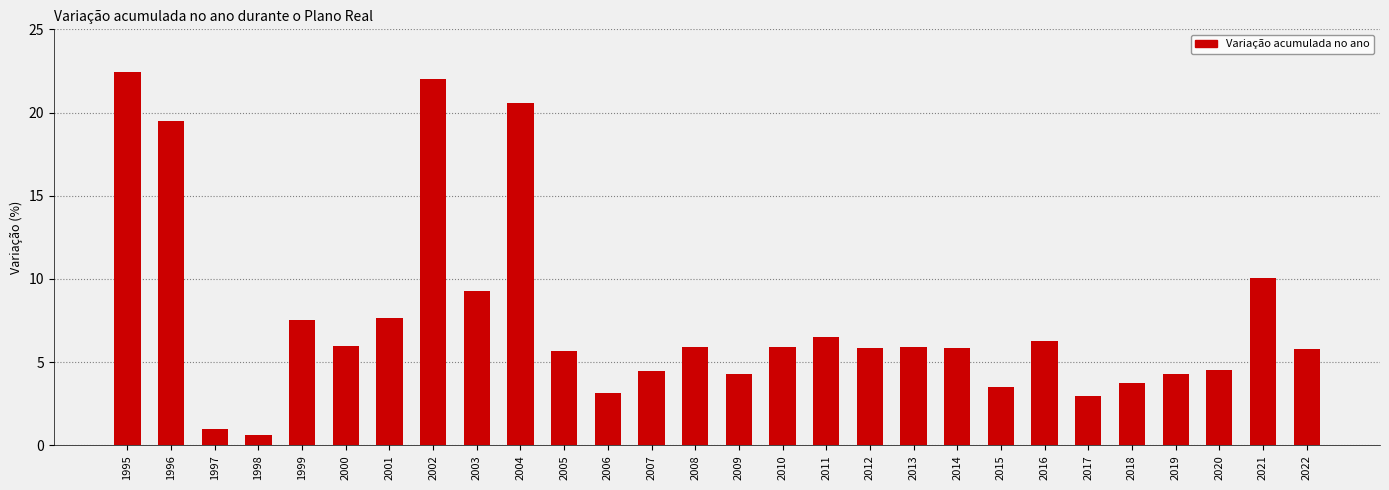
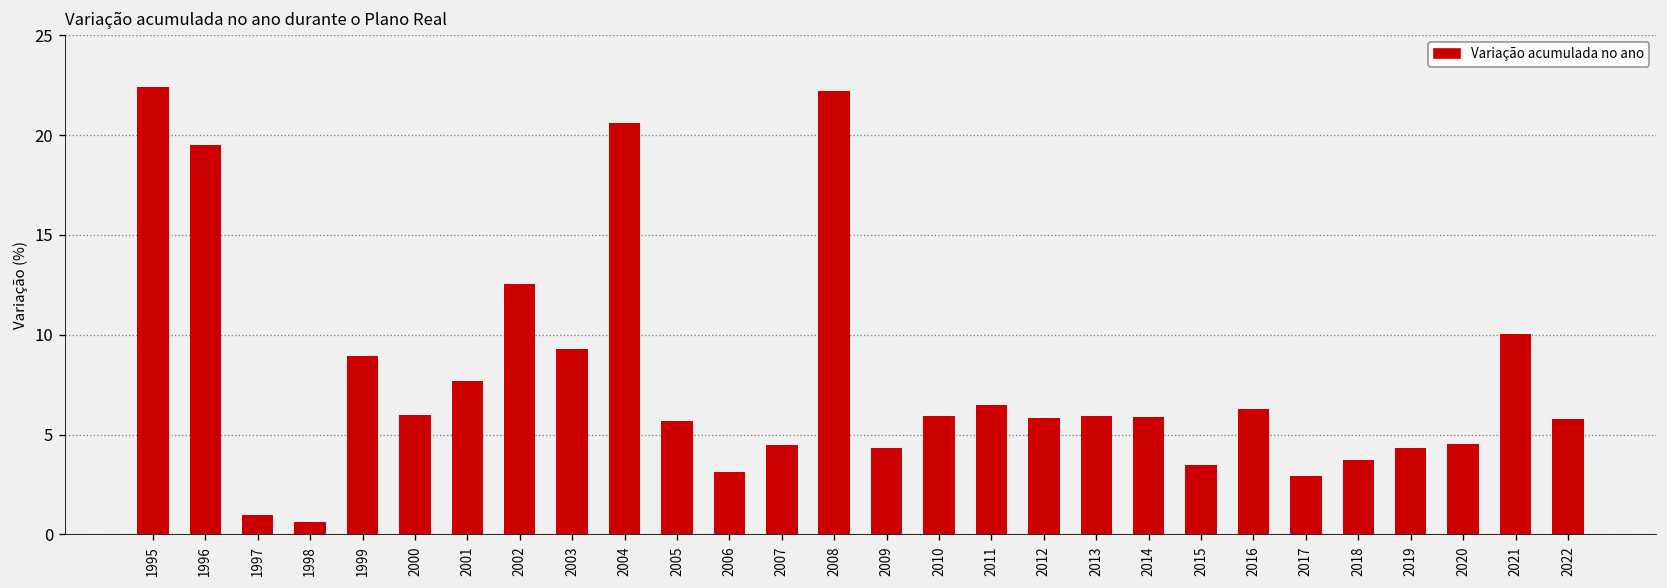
1999: 7.5 -> 8.9
2002: 22.0 -> 12.5
2008: 5.9 -> 22.2
